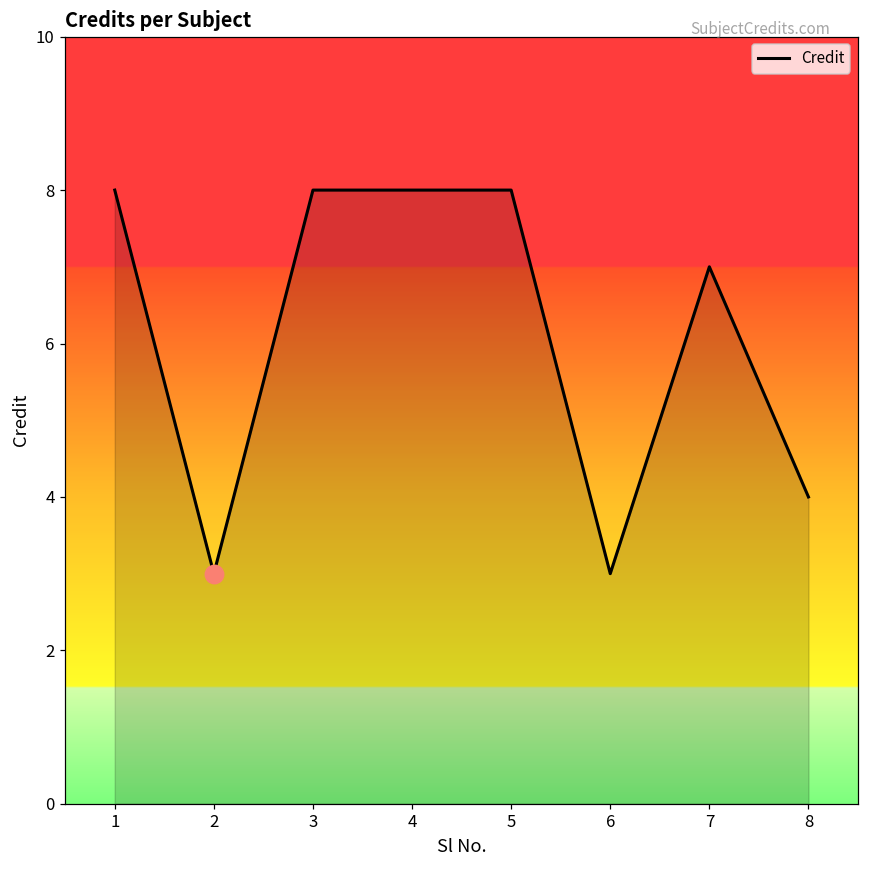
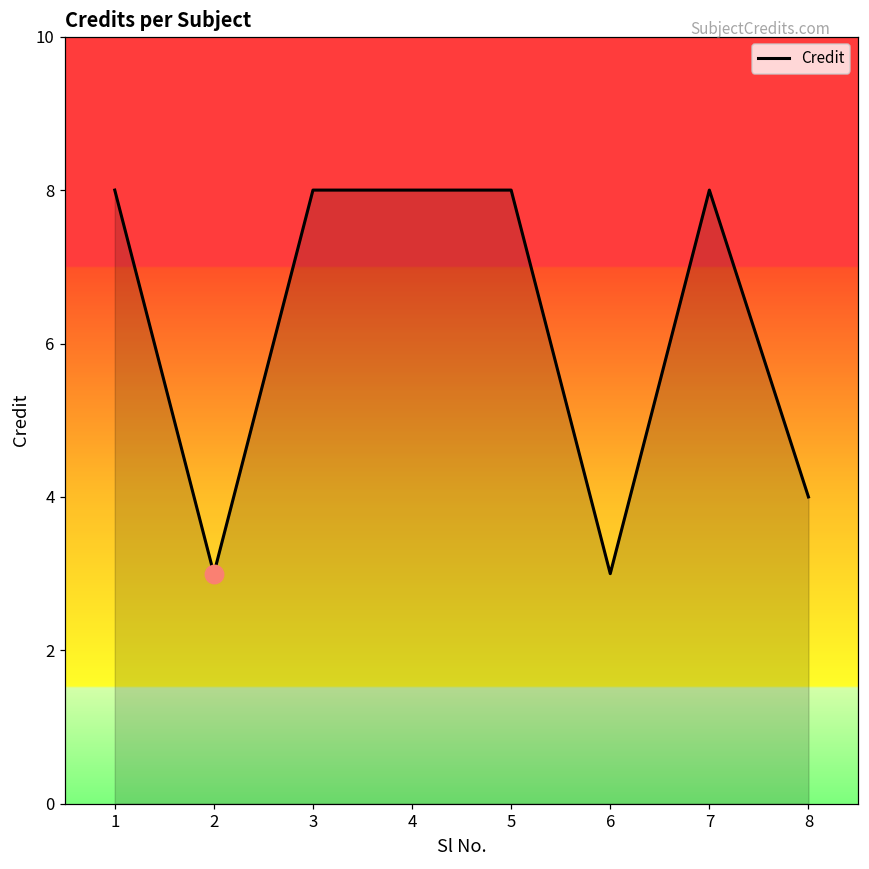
Credit, 7: 7 -> 8
